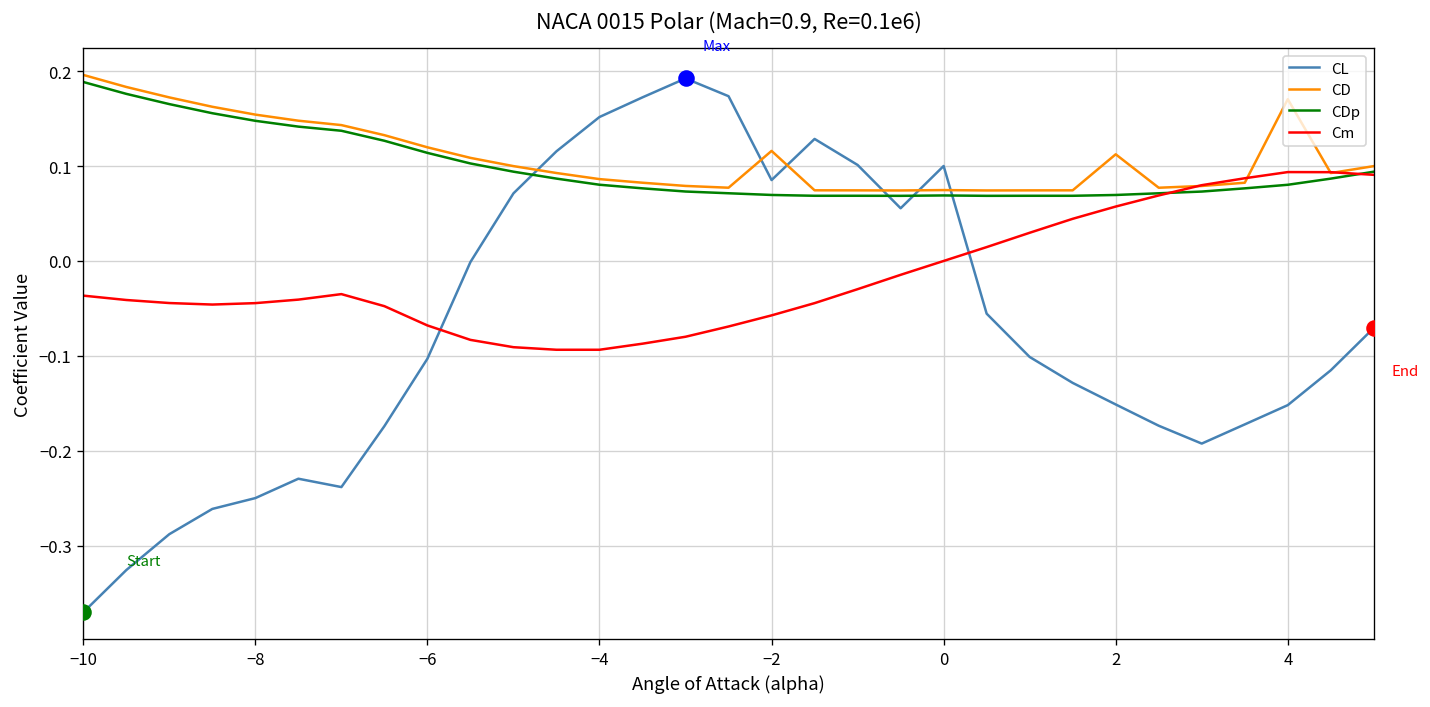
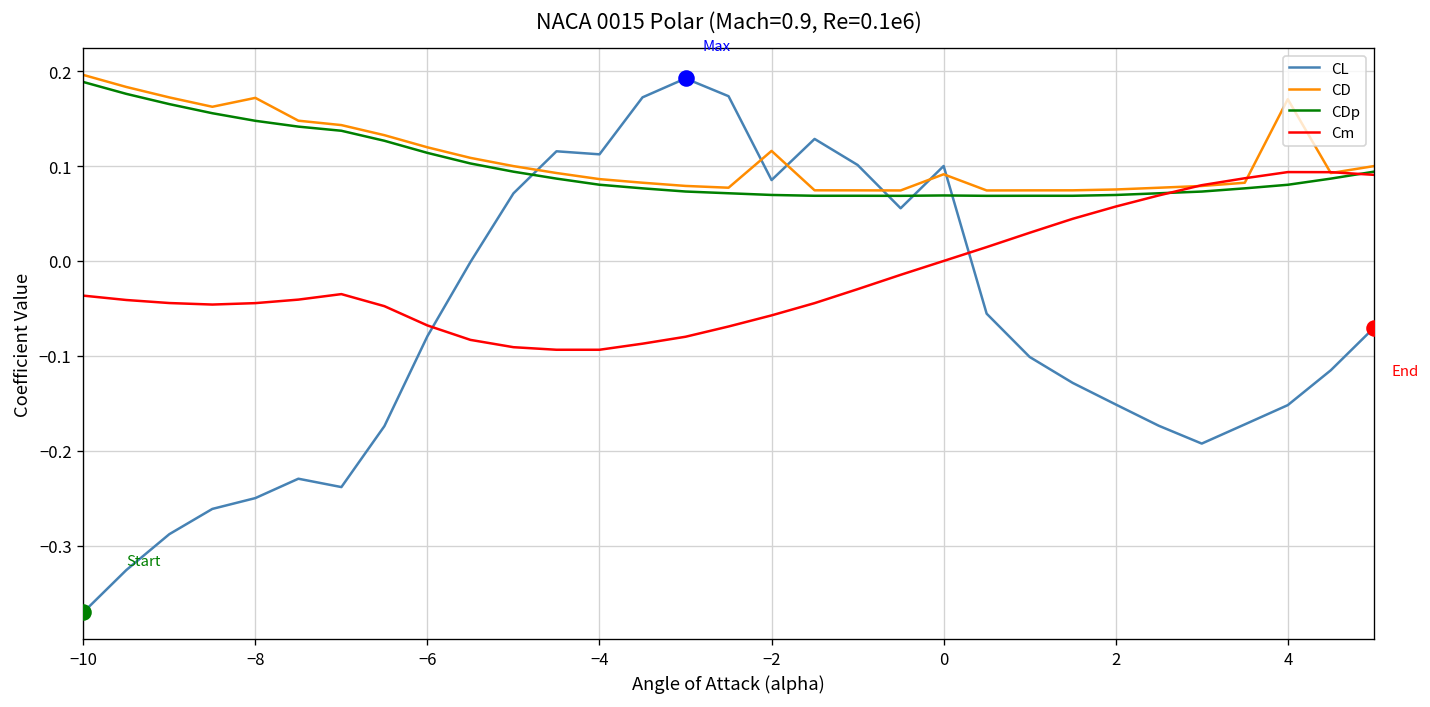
CD, −8: 0.15 -> 0.17
CL, −6: -0.10 -> -0.08
CL, −4: 0.15 -> 0.11
CD, 0: 0.07 -> 0.09
CD, 2: 0.11 -> 0.08
